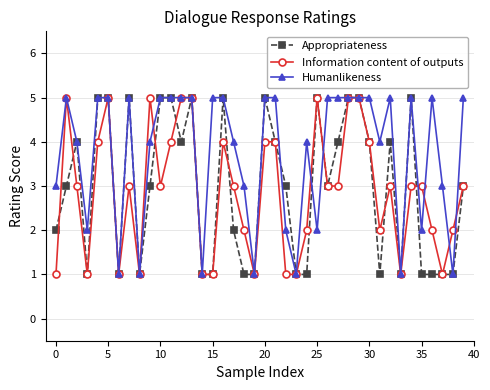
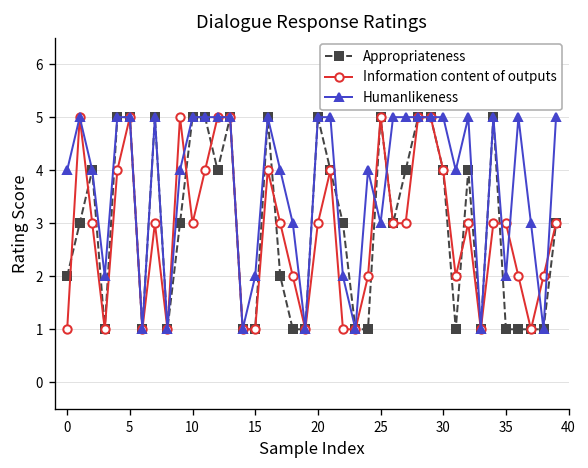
Humanlikeness, 0: 3 -> 4
Humanlikeness, 15: 5 -> 2
Information content of outputs, 20: 4 -> 3
Humanlikeness, 25: 2 -> 3
